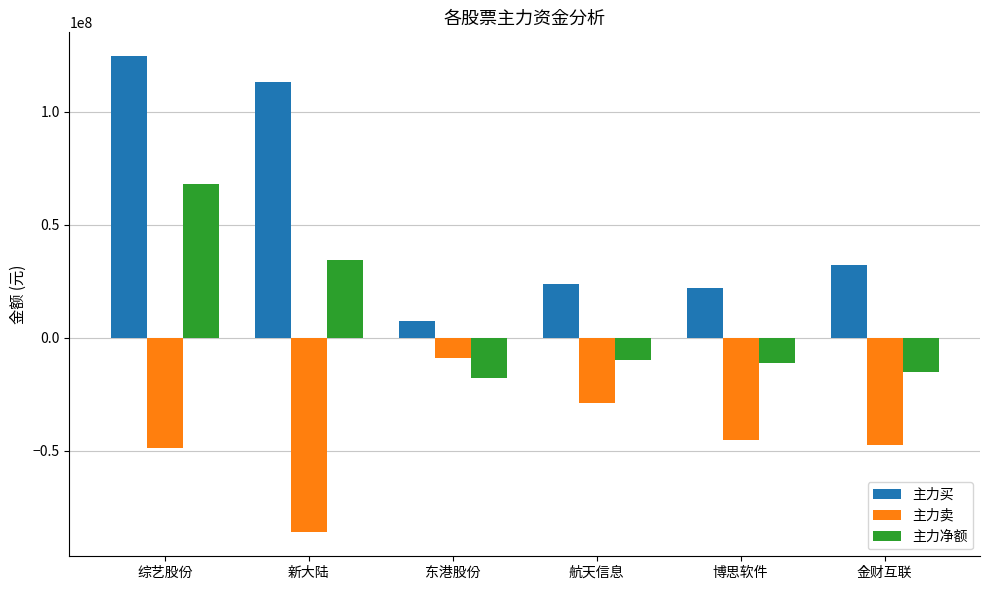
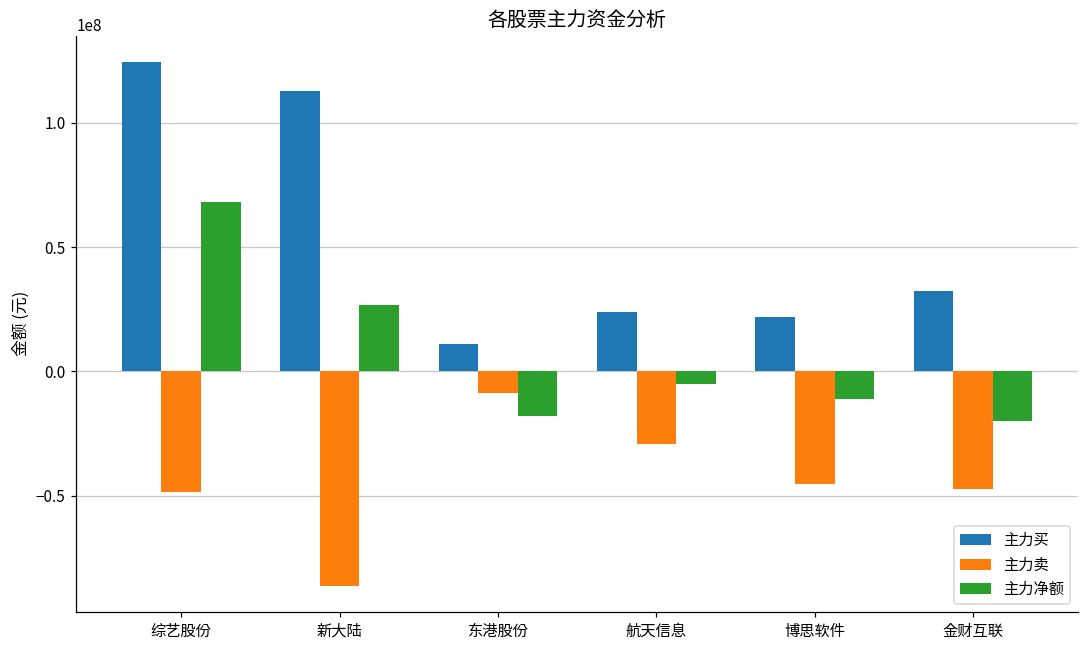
主力净额, 新大陆: 35000000 -> 27000000
主力买, 东港股份: 7000000 -> 11000000
主力净额, 航天信息: -10000000 -> -5000000
主力净额, 金财互联: -15000000 -> -20000000
